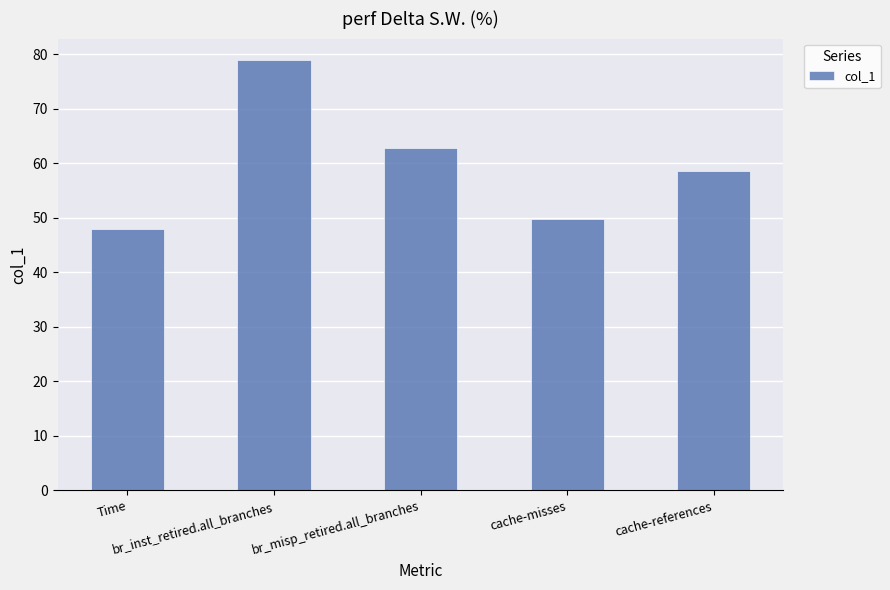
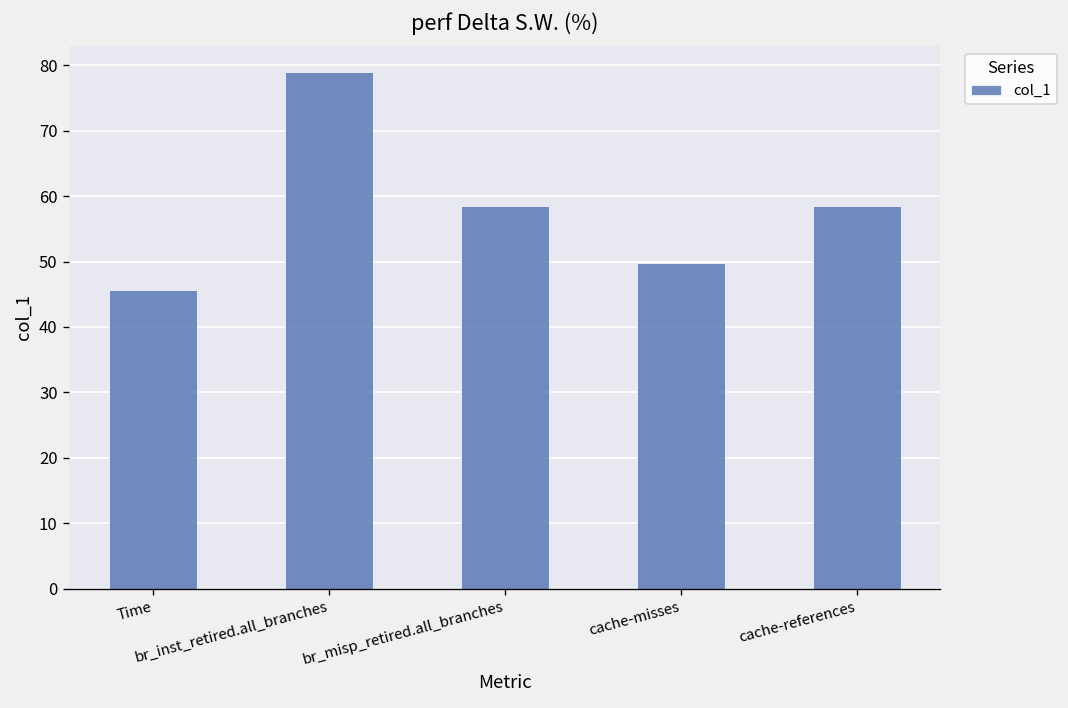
Time: 48 -> 46
br_misp_retired.all_branches: 63 -> 59
